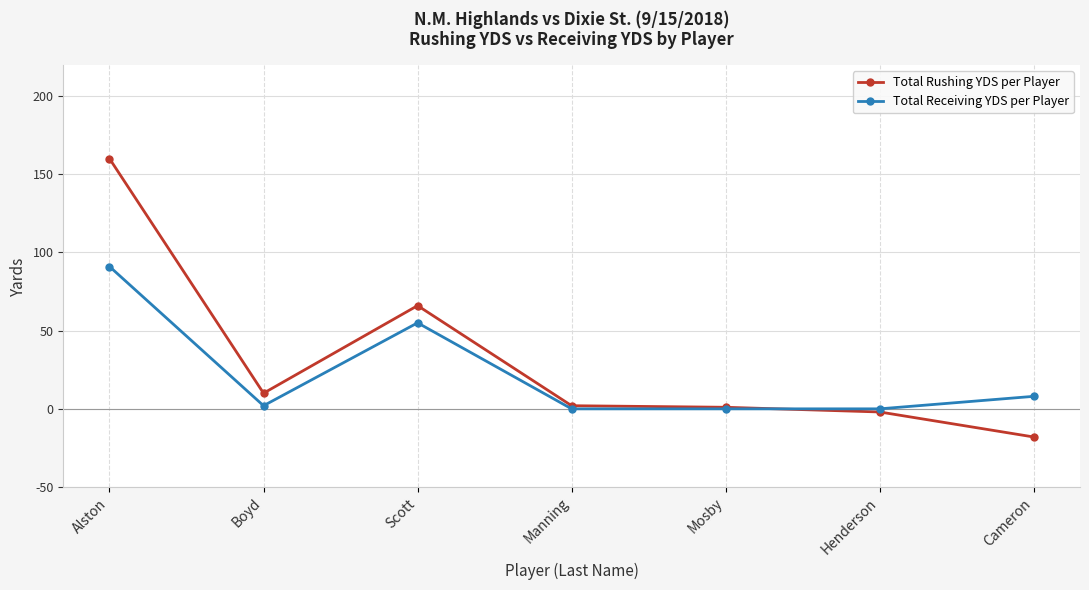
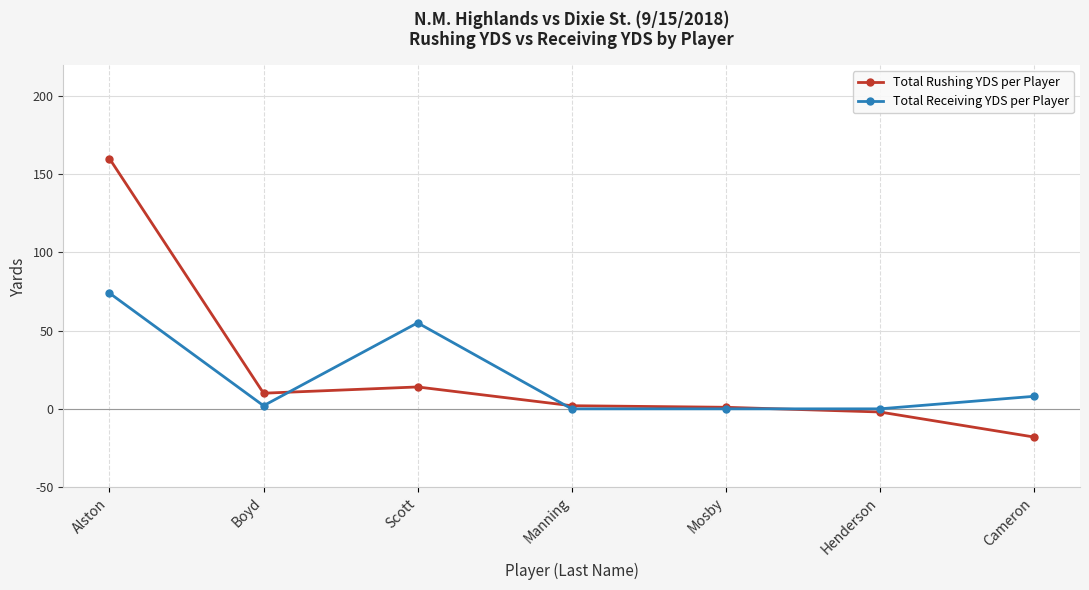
Total Receiving YDS per Player, Alston: 91 -> 74
Total Rushing YDS per Player, Scott: 66 -> 14
